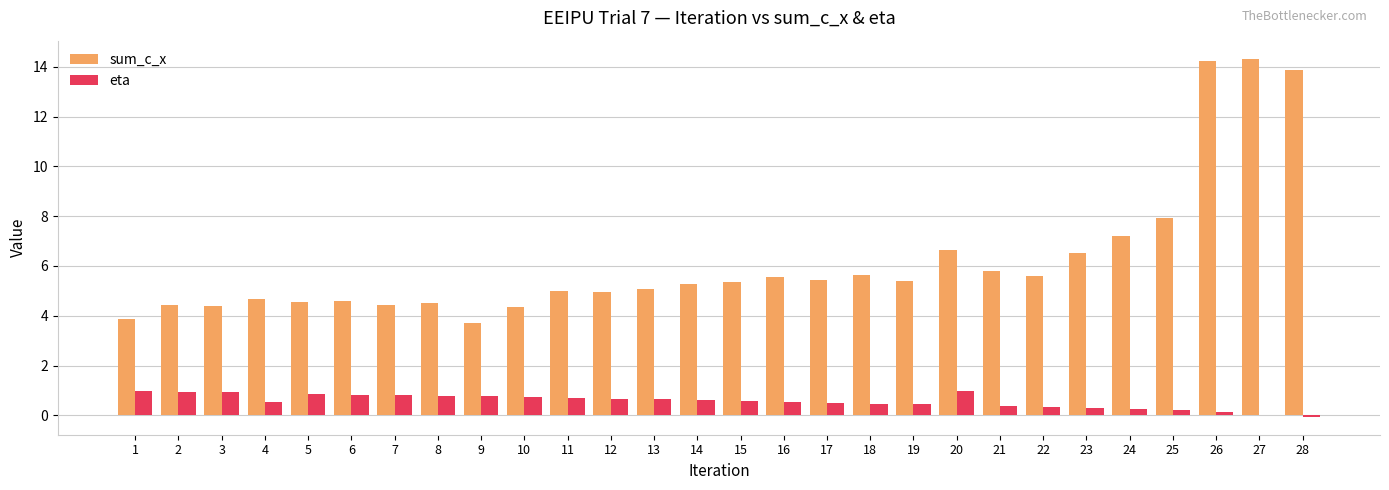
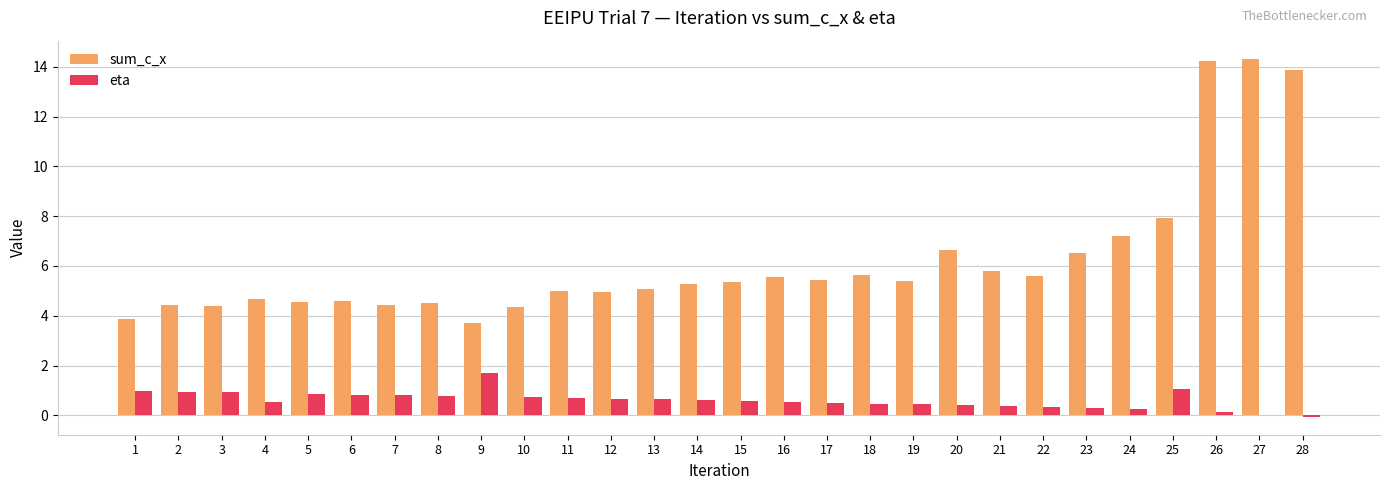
eta, 9: 0.8 -> 1.7
eta, 20: 1.0 -> 0.4
eta, 25: 0.2 -> 1.1
